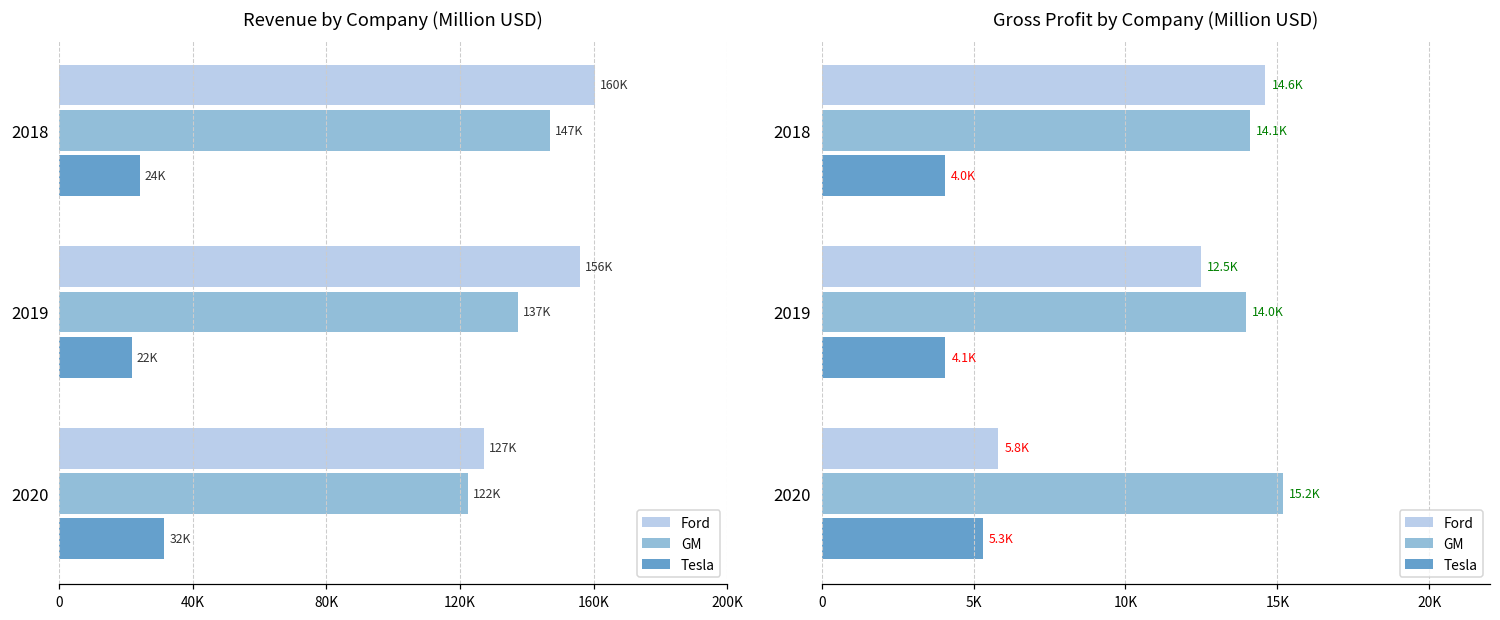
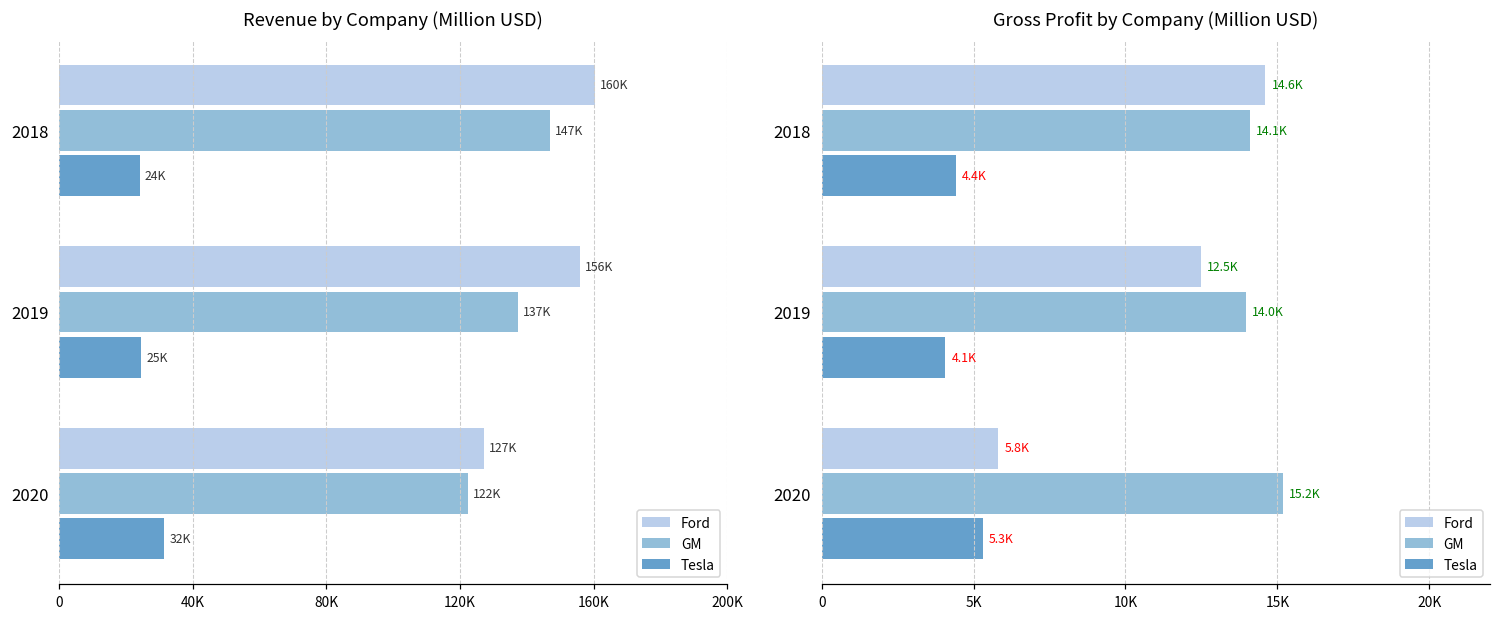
Revenue by Company (Million USD), Tesla, 2019: 22K -> 25K
Gross Profit by Company (Million USD), Tesla, 2018: 4.0K -> 4.4K
